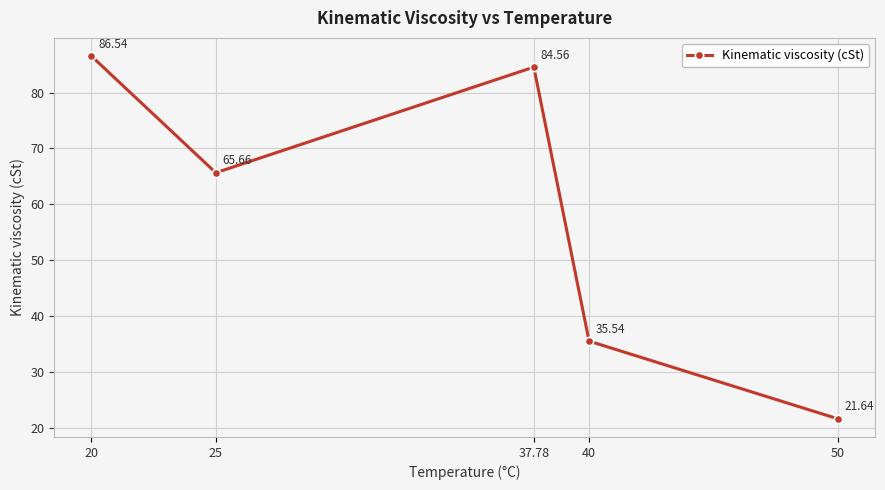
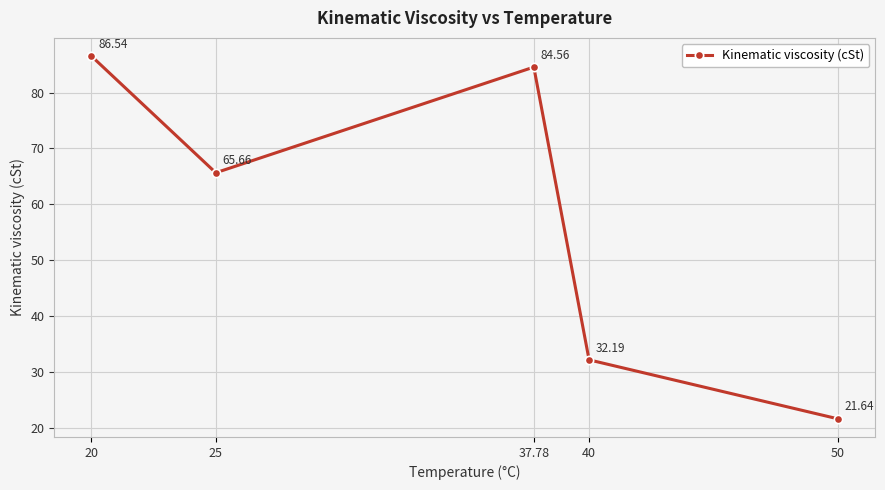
40: 35.54 -> 32.19
